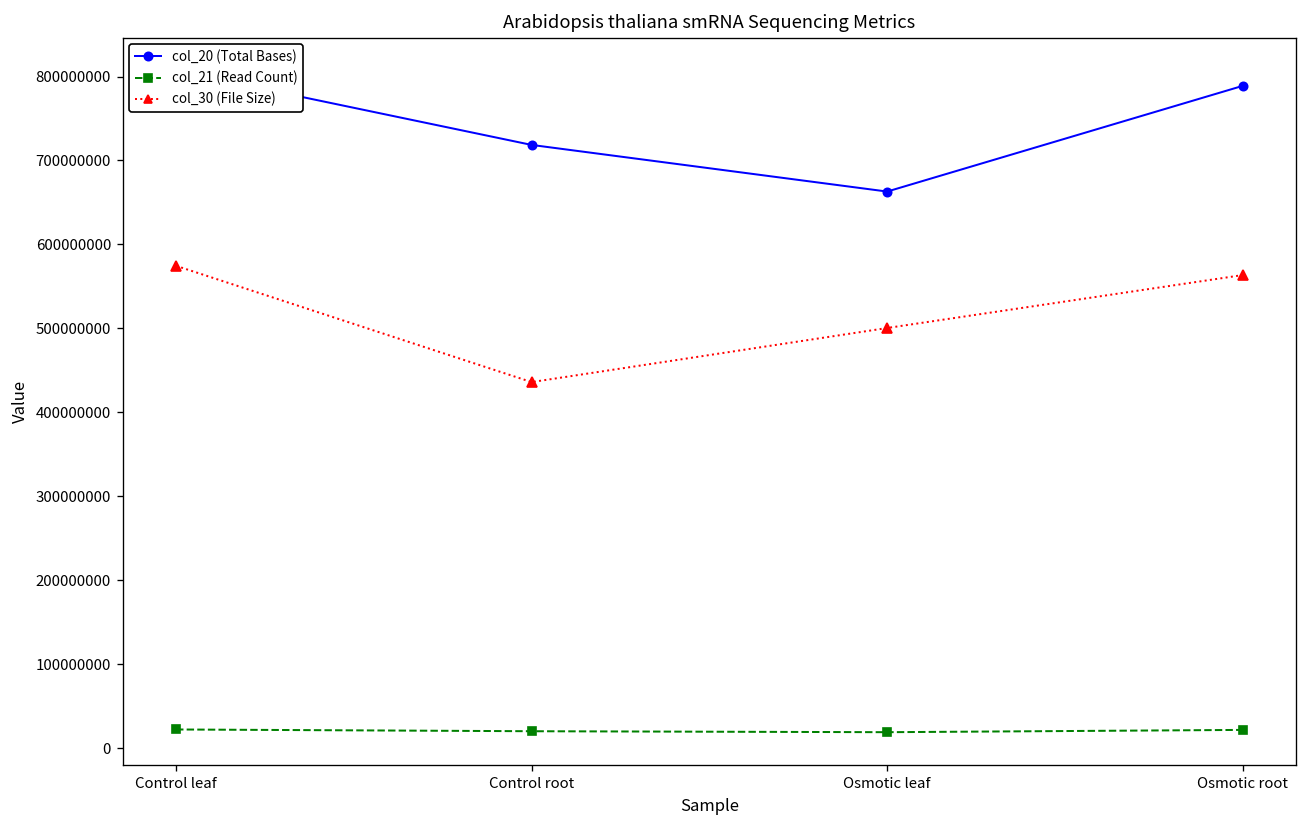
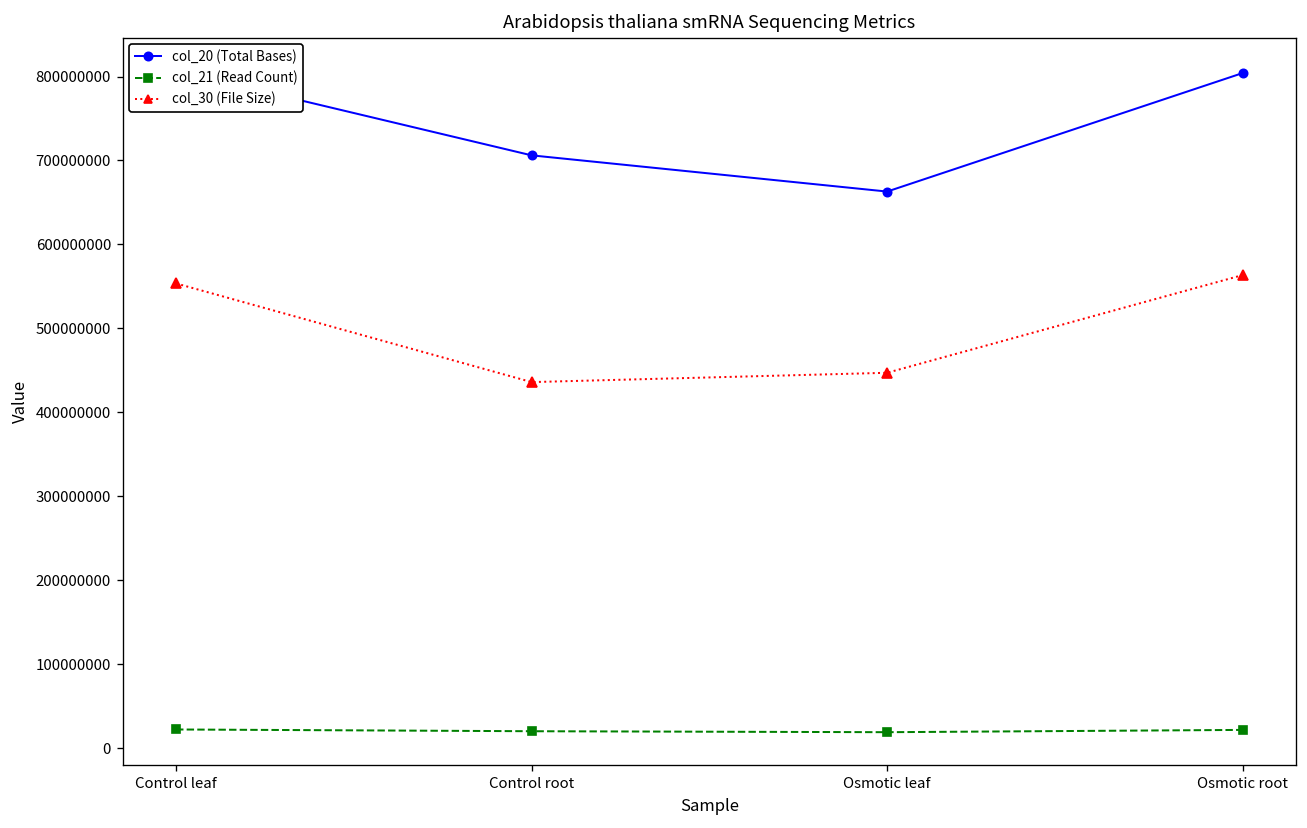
col_30 (File Size), Control leaf: 570000000 -> 550000000
col_20 (Total Bases), Control root: 720000000 -> 710000000
col_30 (File Size), Osmotic leaf: 500000000 -> 450000000
col_20 (Total Bases), Osmotic root: 790000000 -> 800000000
